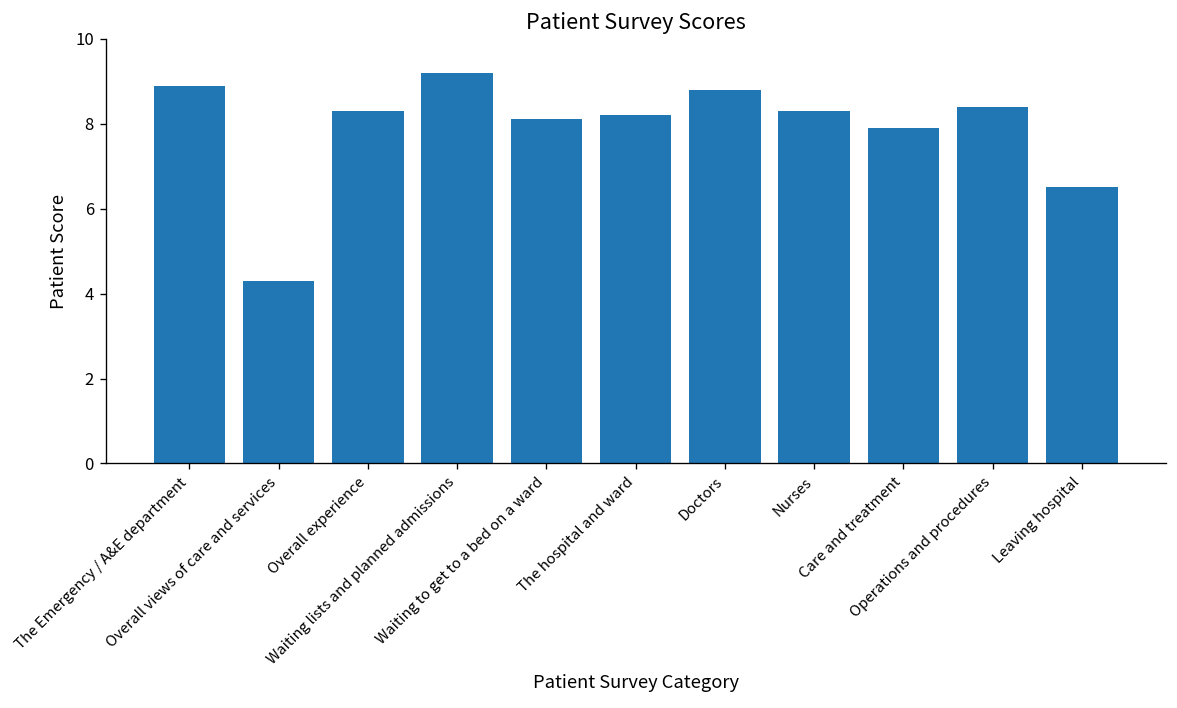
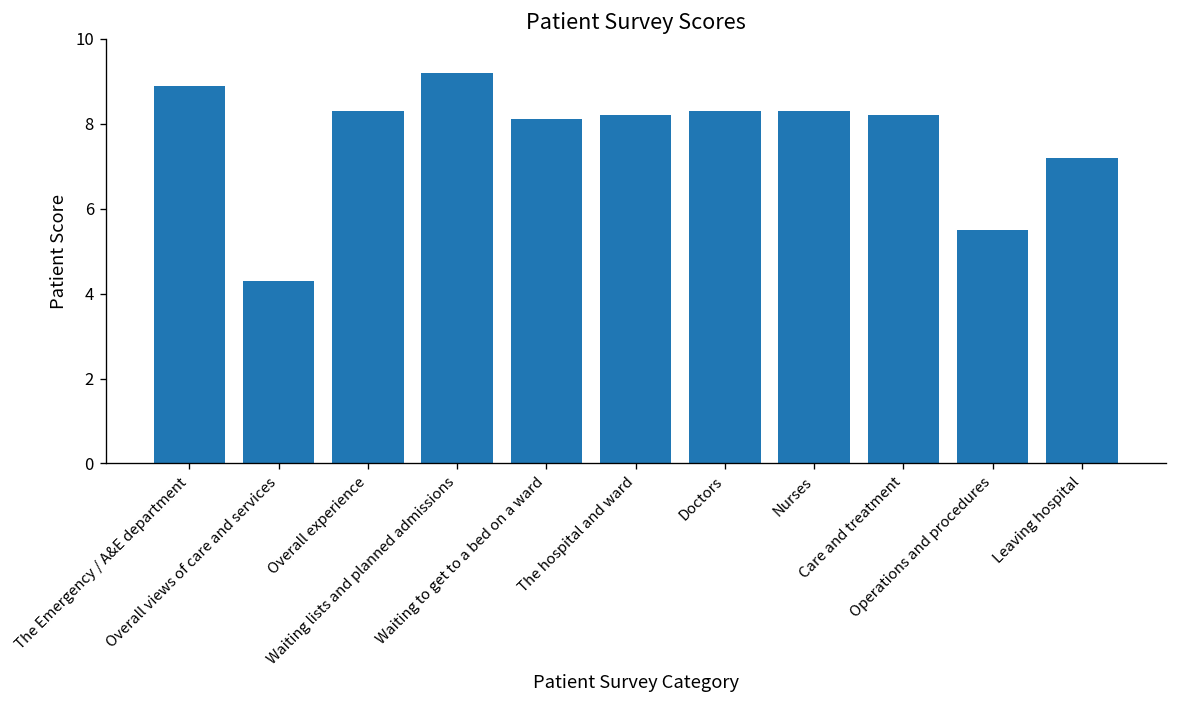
Doctors: 8.8 -> 8.3
Care and treatment: 7.9 -> 8.2
Operations and procedures: 8.4 -> 5.5
Leaving hospital: 6.5 -> 7.2
